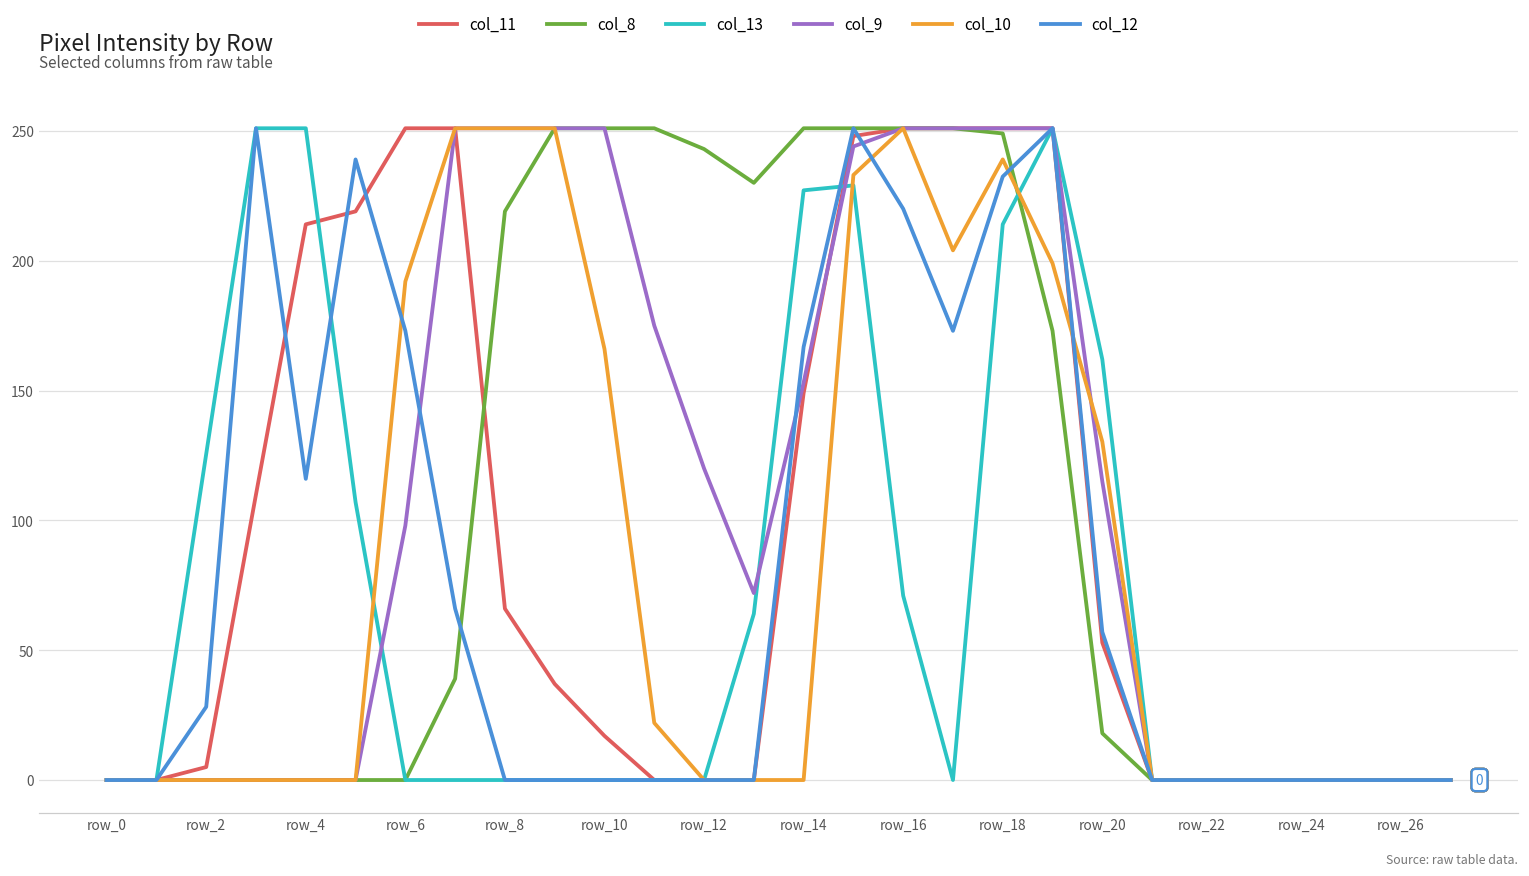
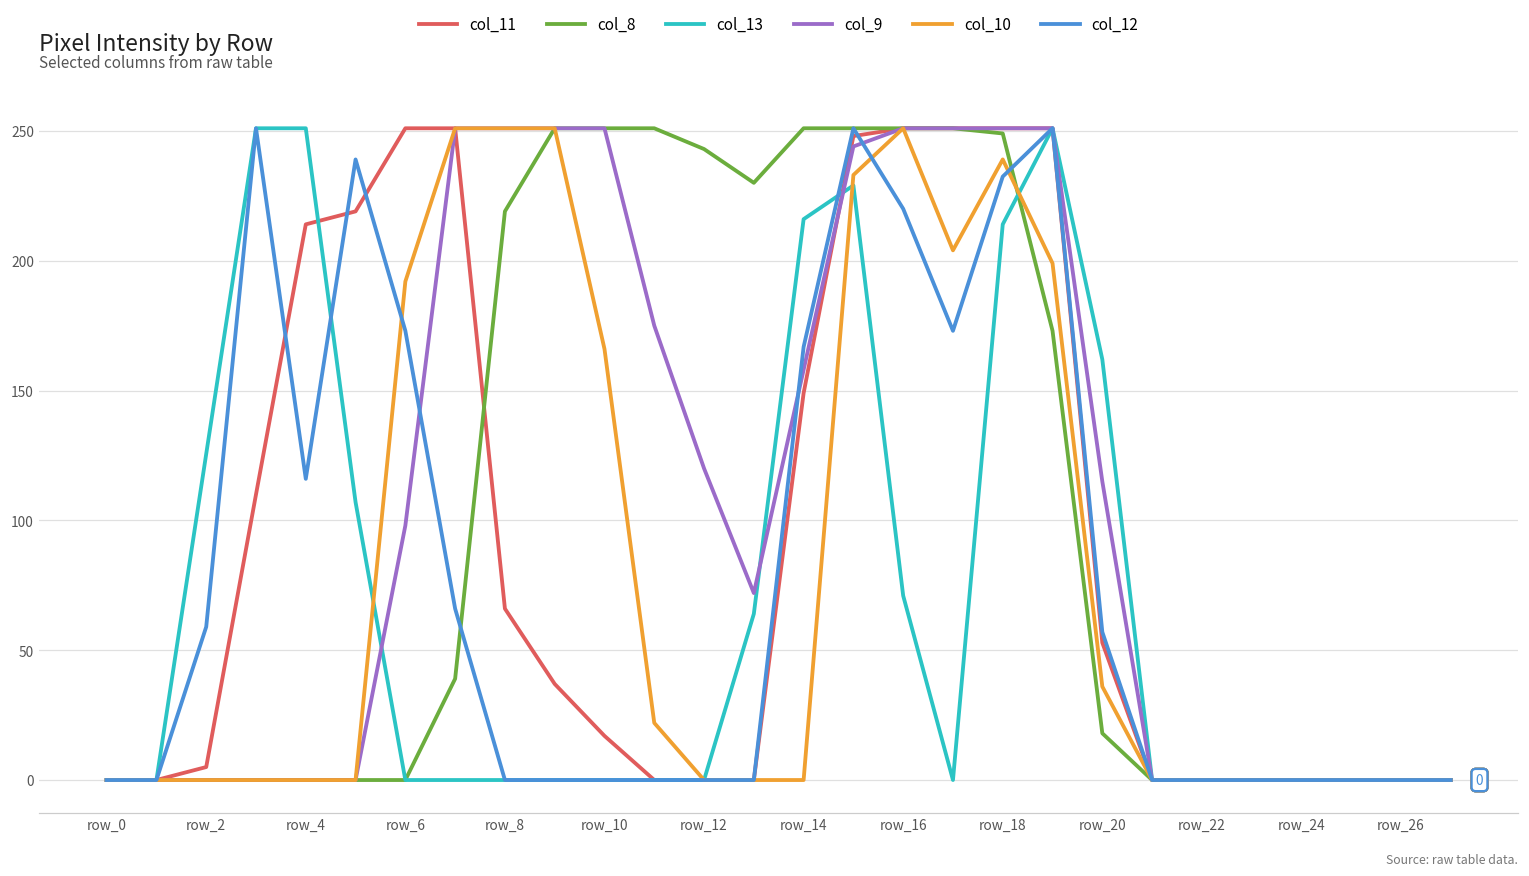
col_12, row_2: 28 -> 59
col_13, row_14: 227 -> 216
col_9, row_14: 153 -> 158
col_10, row_20: 130 -> 36
